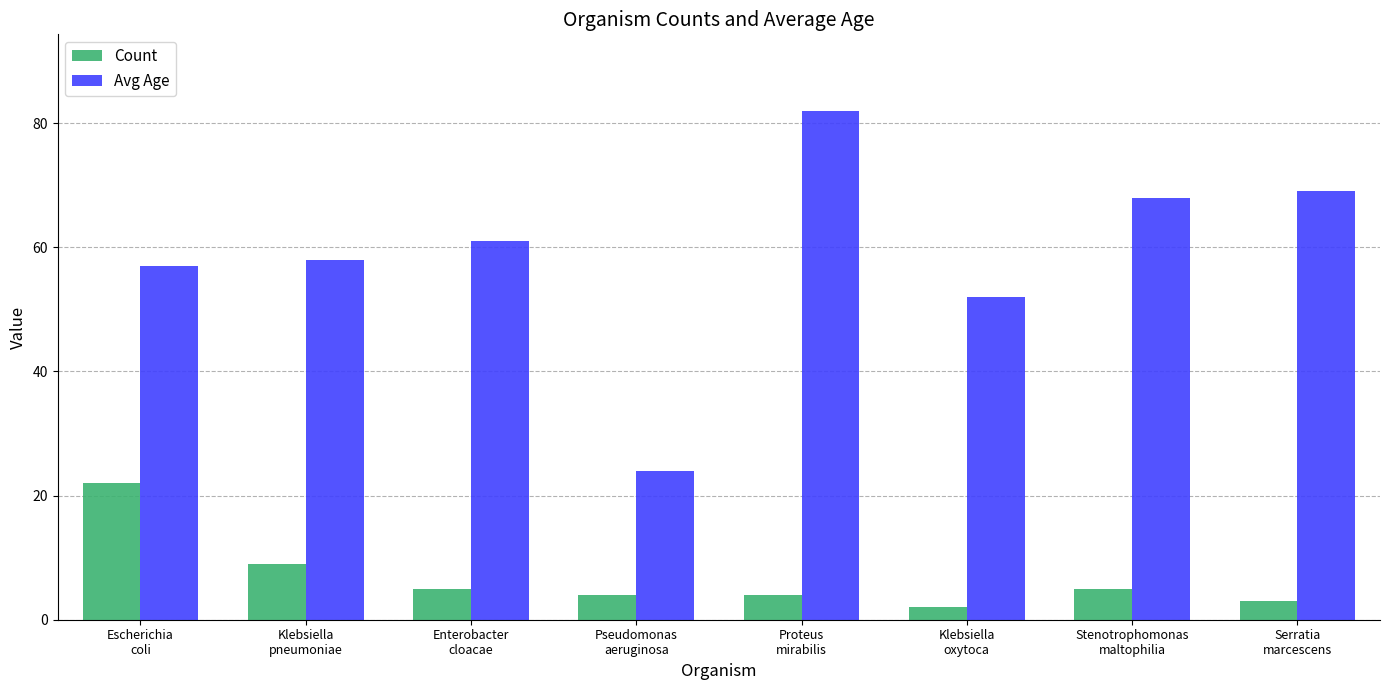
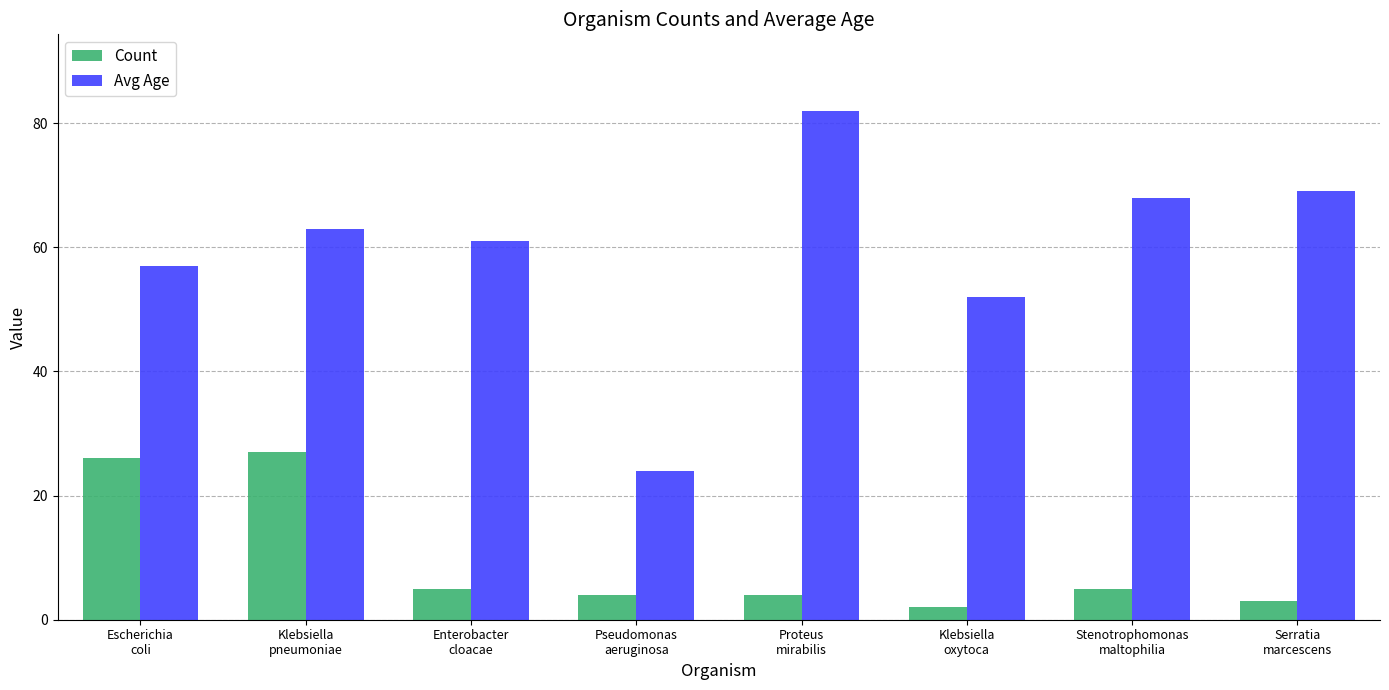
Count, Escherichia coli: 22 -> 26
Count, Klebsiella pneumoniae: 9 -> 27
Avg Age, Klebsiella pneumoniae: 58 -> 63
